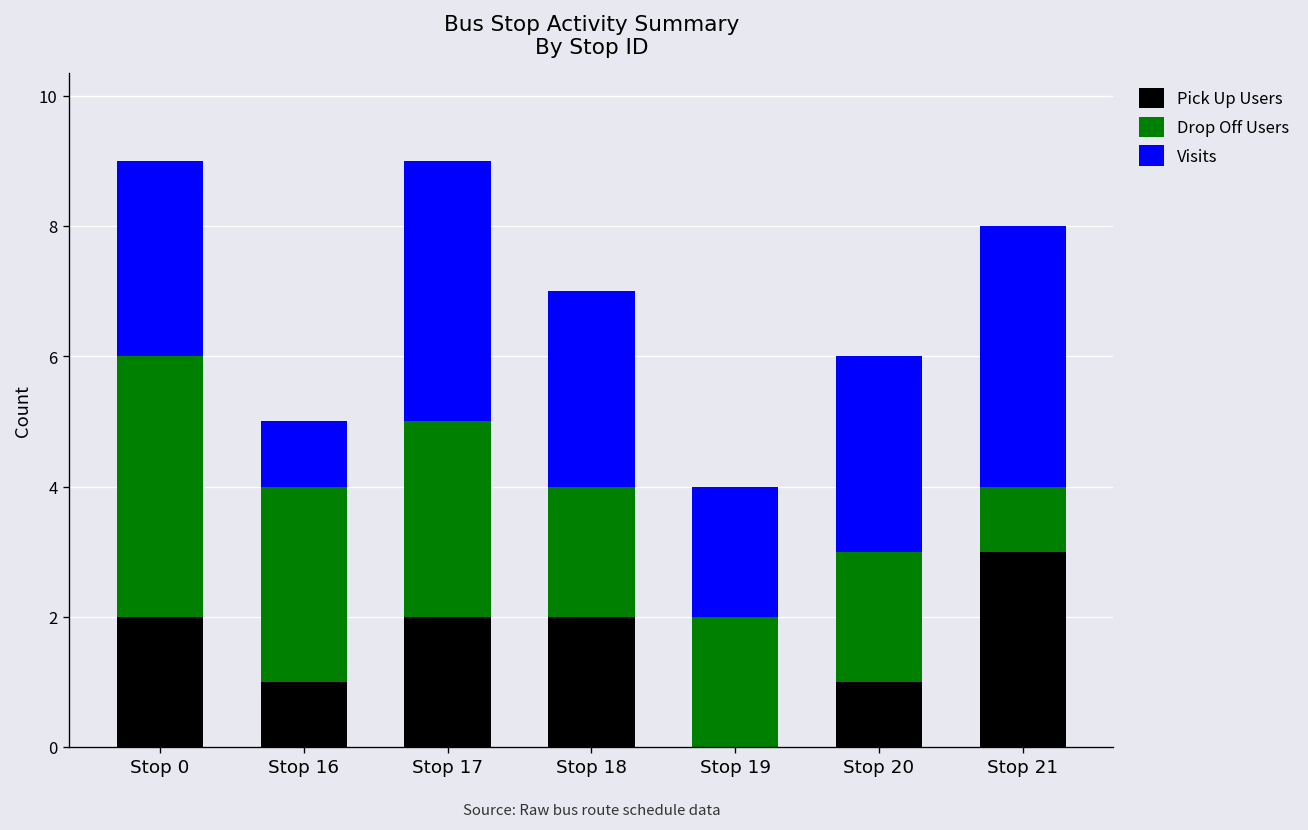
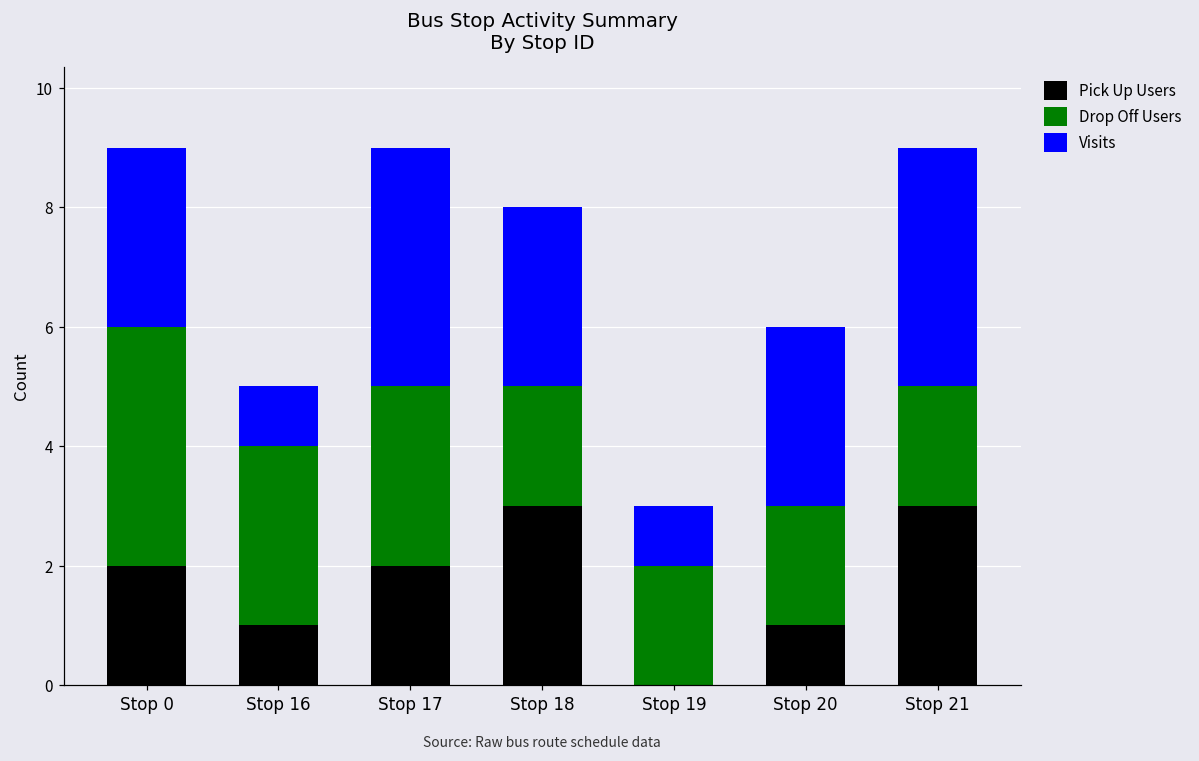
Pick Up Users, Stop 18: 2 -> 3
Visits, Stop 19: 2 -> 1
Drop Off Users, Stop 21: 1 -> 2
